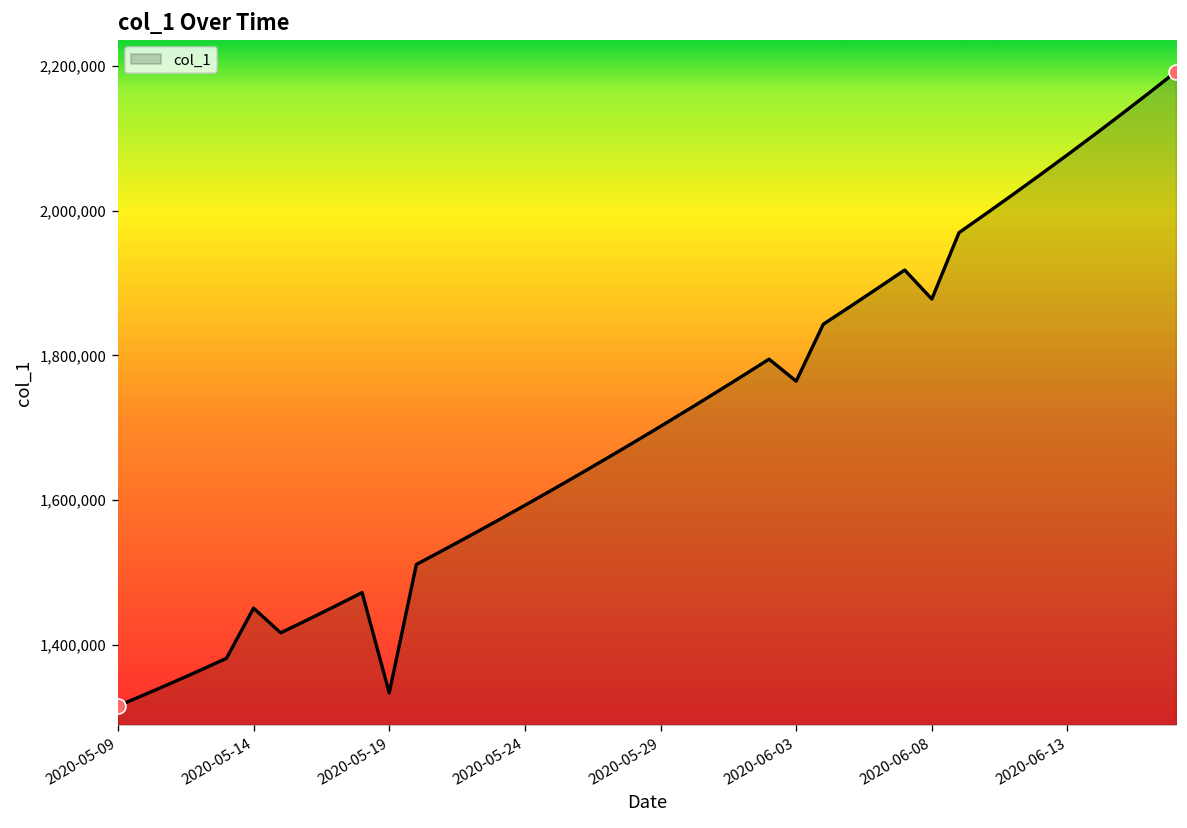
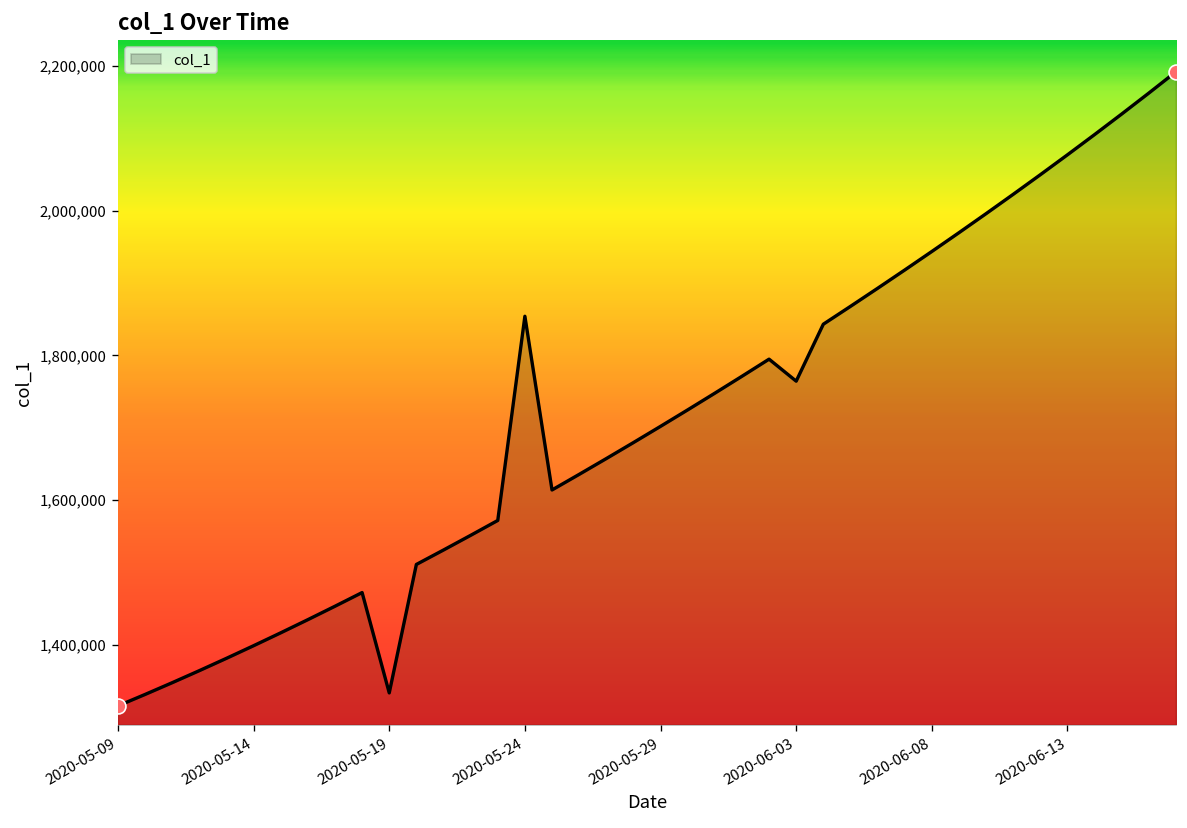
col_1, 2020-05-14: 1,450,000 -> 1,400,000
col_1, 2020-05-24: 1,590,000 -> 1,850,000
col_1, 2020-06-08: 1,880,000 -> 1,940,000
